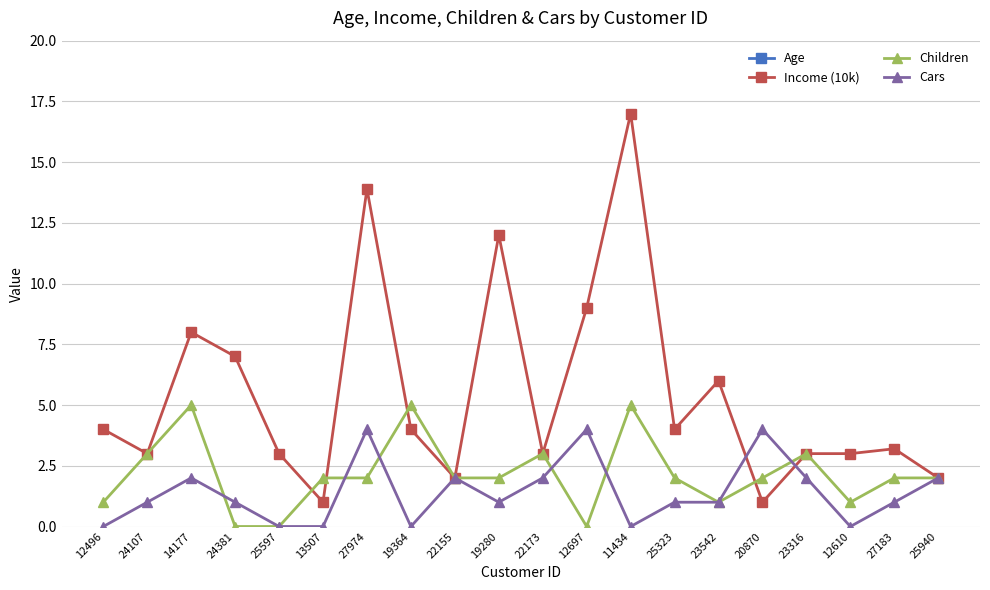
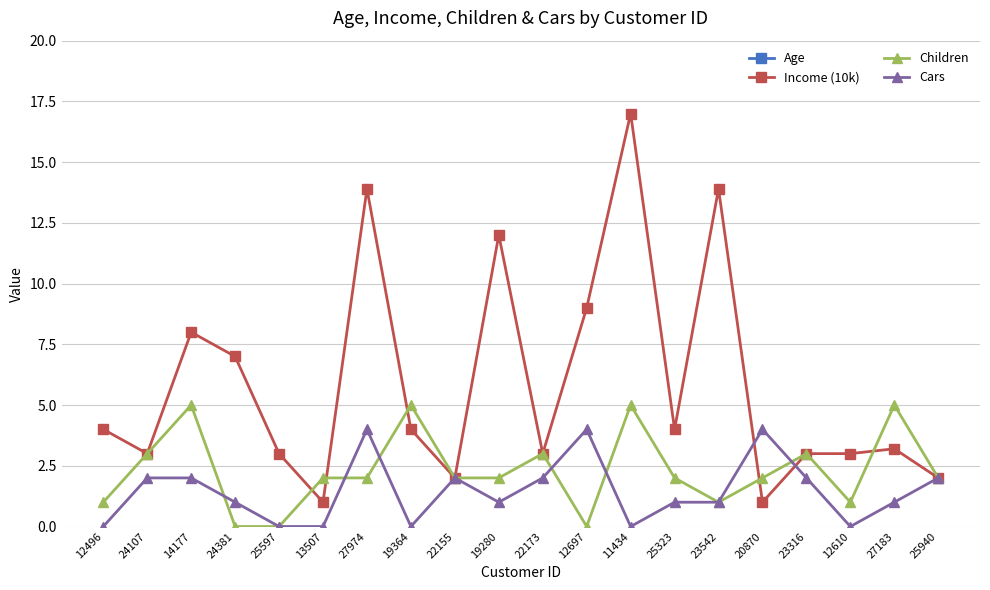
Cars, 24107: 1 -> 2
Income (10k), 23542: 6.0 -> 13.9
Children, 27183: 2 -> 5
